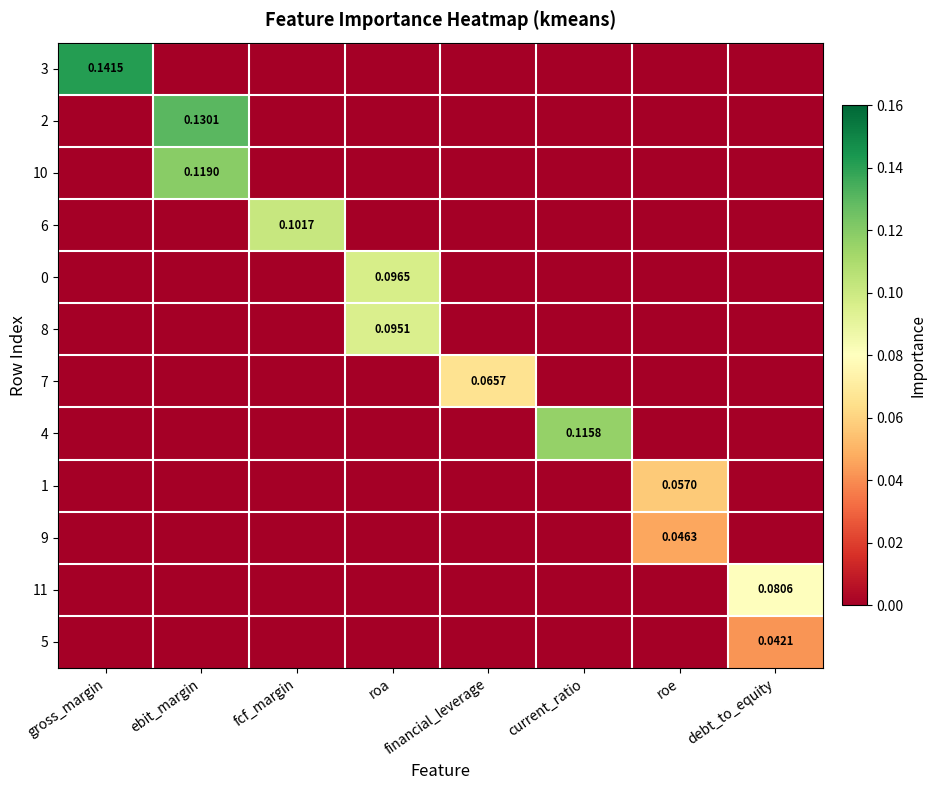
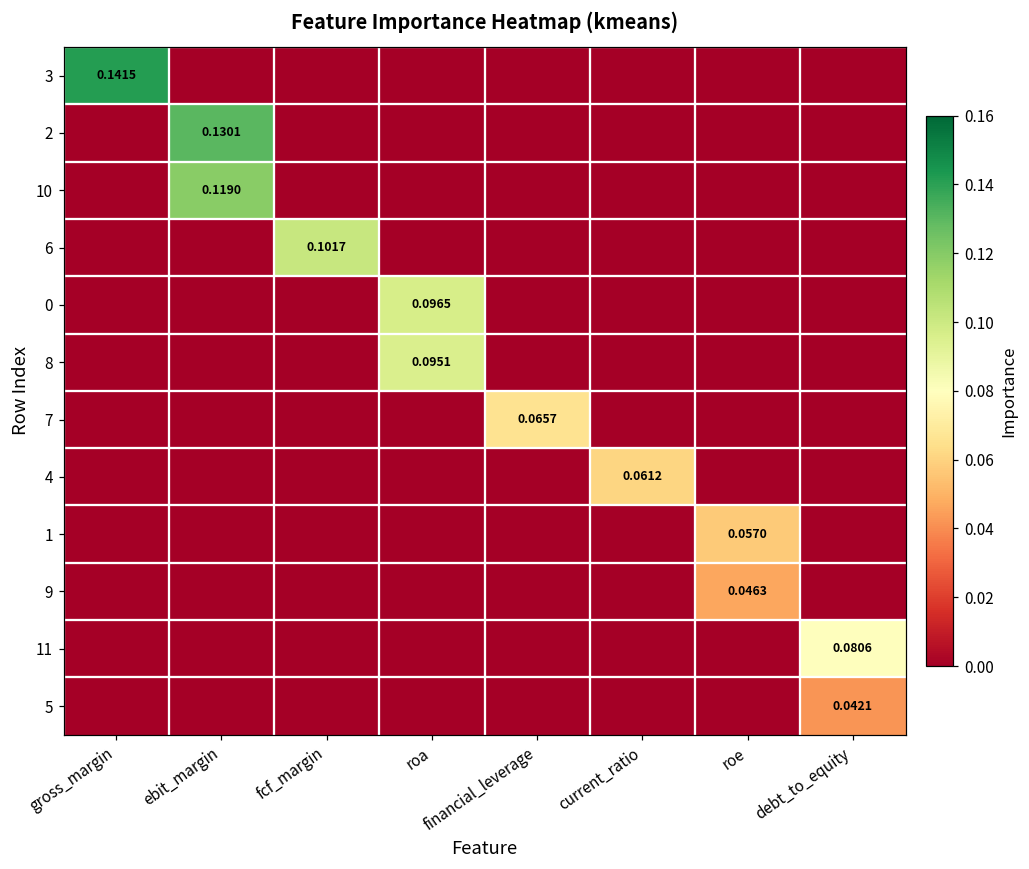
4, current_ratio: 0.1158 -> 0.0612
